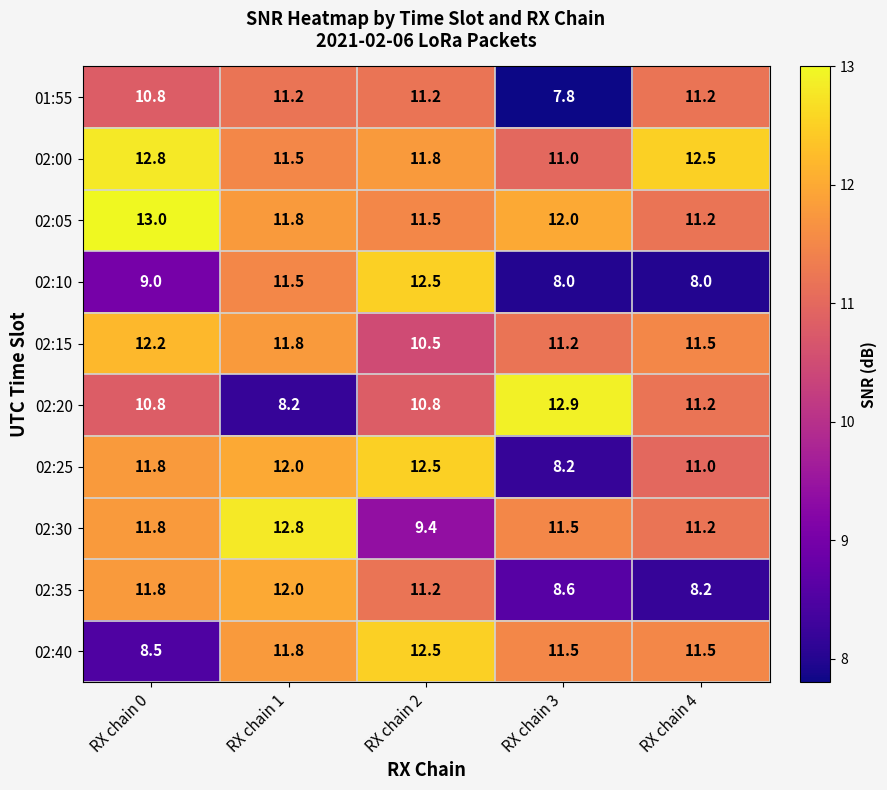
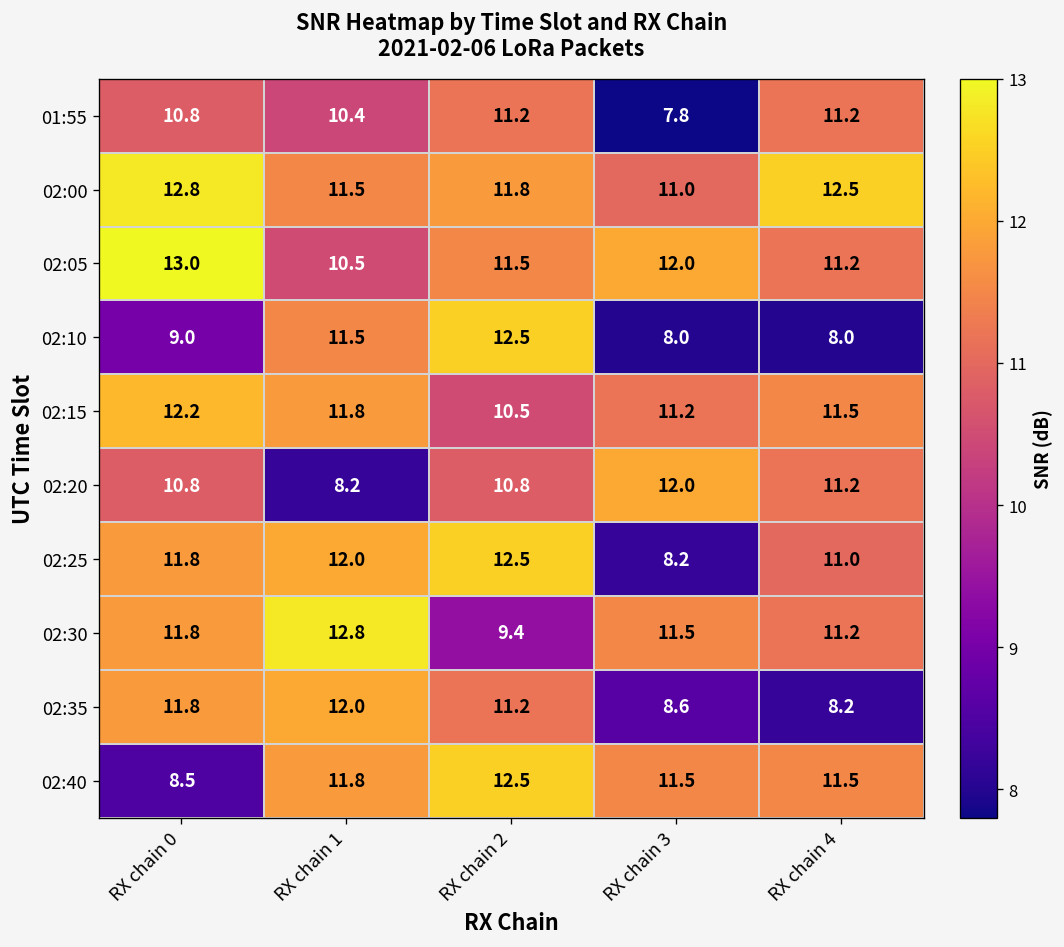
01:55, RX chain 1: 11.2 -> 10.4
02:05, RX chain 1: 11.8 -> 10.5
02:20, RX chain 3: 12.9 -> 12.0
